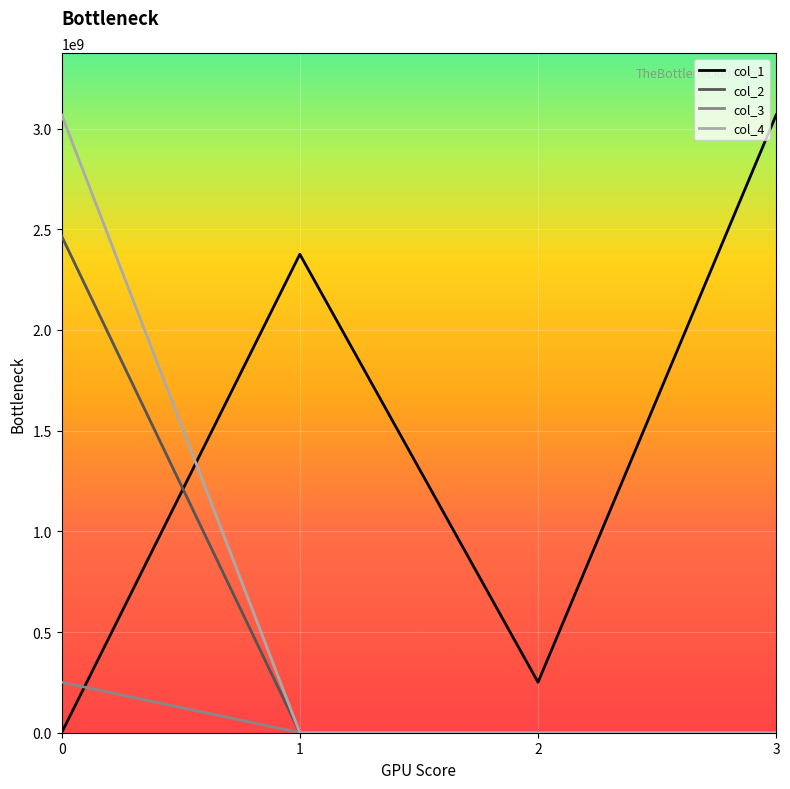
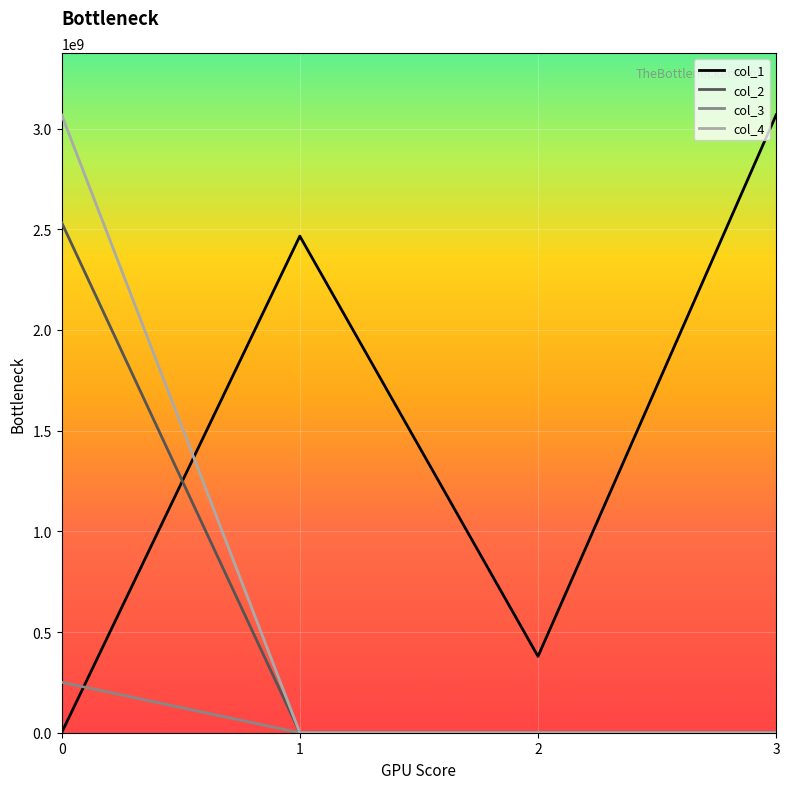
col_2, 0: 2470000000 -> 2530000000
col_1, 1: 2380000000 -> 2470000000
col_1, 2: 250000000 -> 380000000
